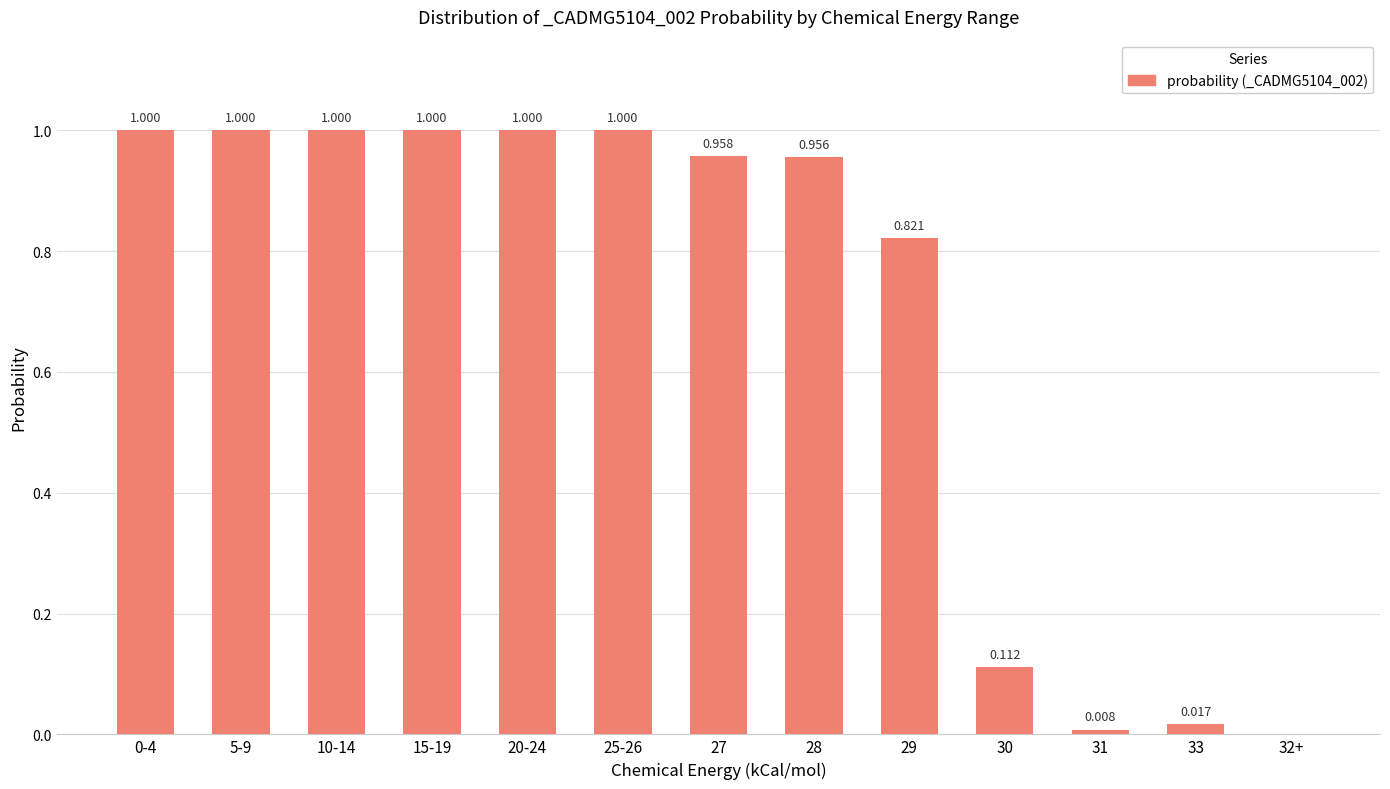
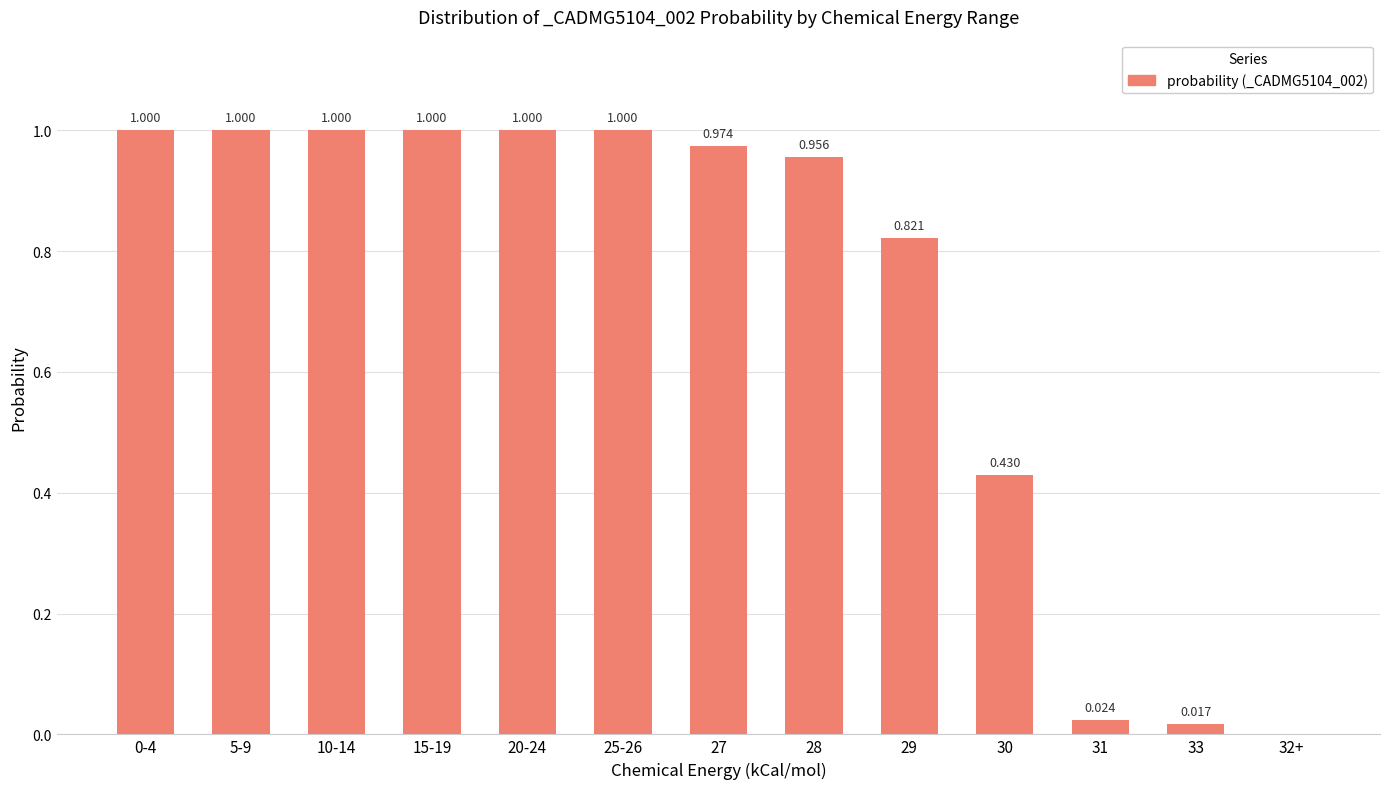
27: 0.958 -> 0.974
30: 0.112 -> 0.430
31: 0.008 -> 0.024
